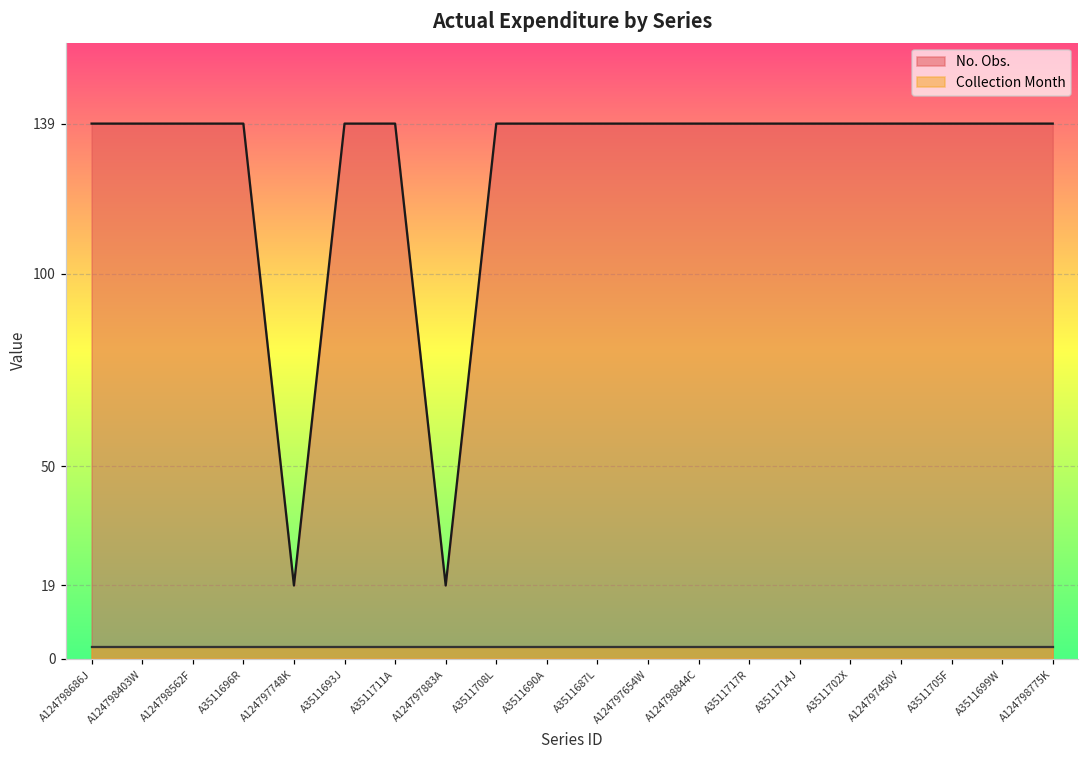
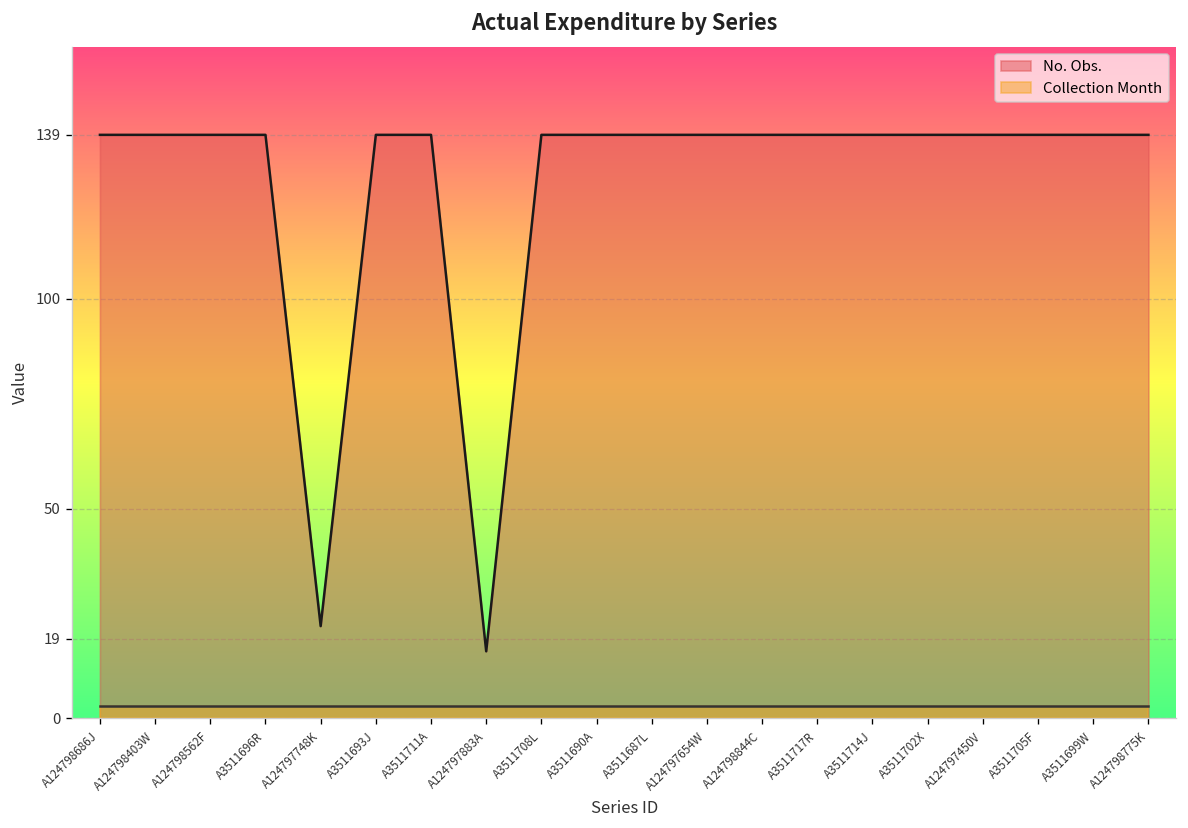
No. Obs., A124797748K: 19 -> 22
No. Obs., A124797883A: 19 -> 16
